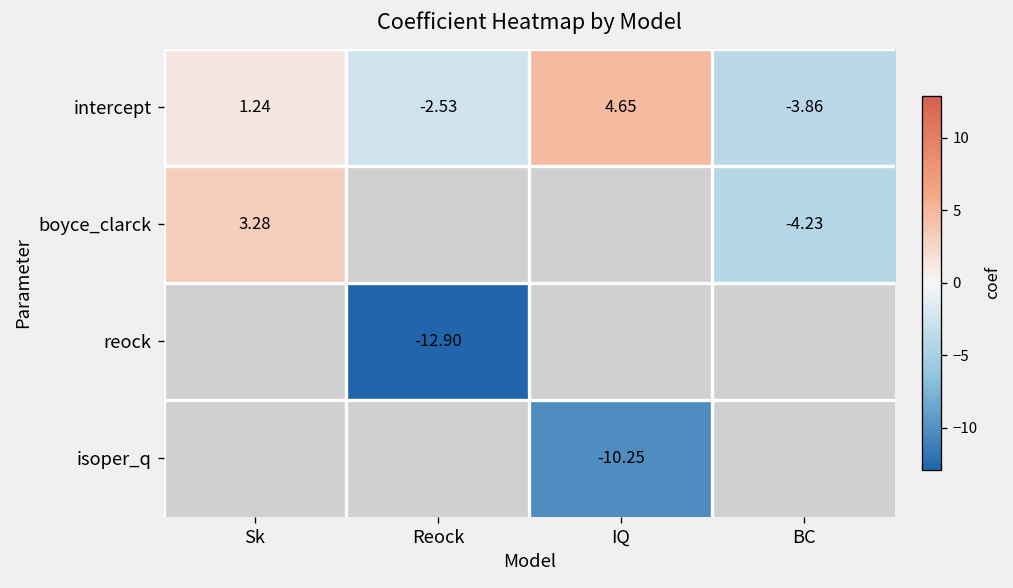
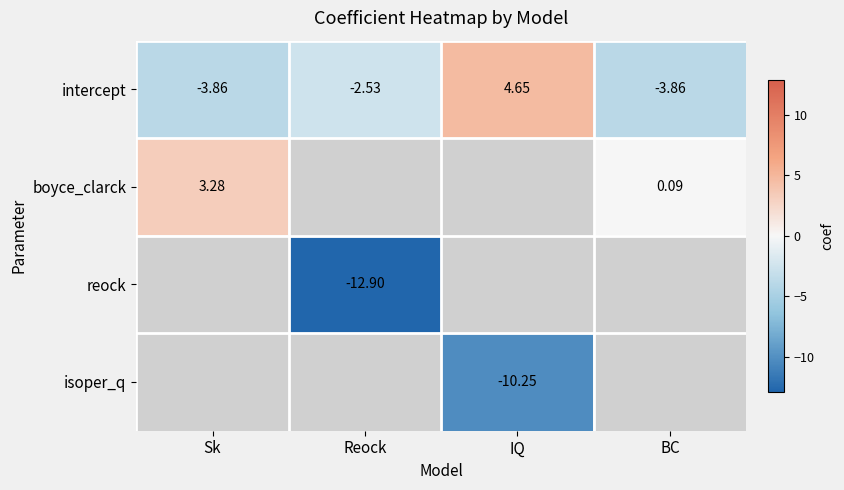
intercept, Sk: 1.24 -> -3.86
boyce_clarck, BC: -4.23 -> 0.09
